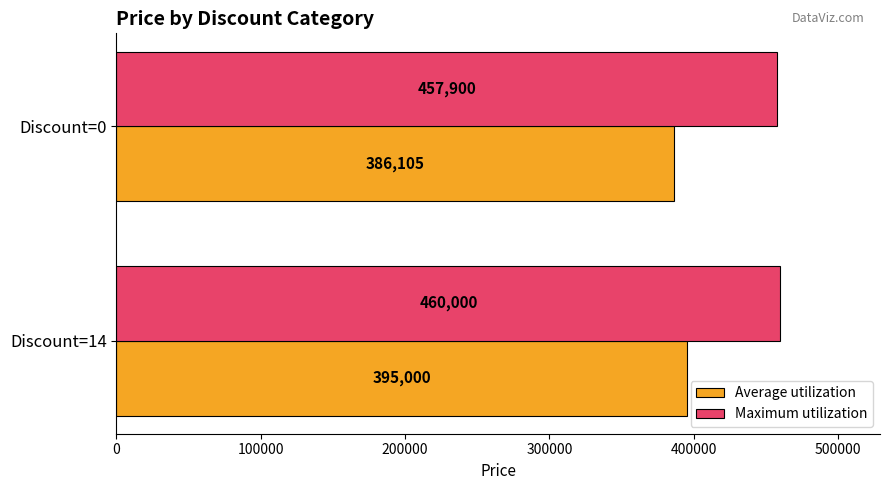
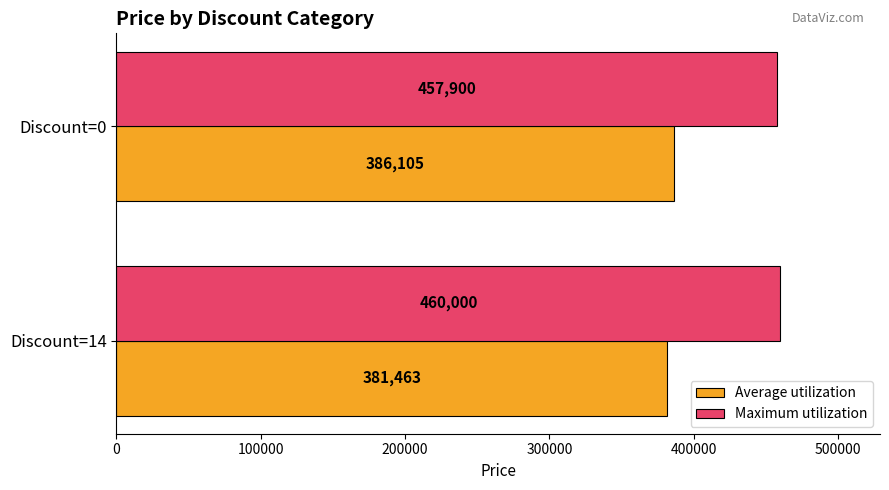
Average utilization, Discount=14: 395,000 -> 381,463
